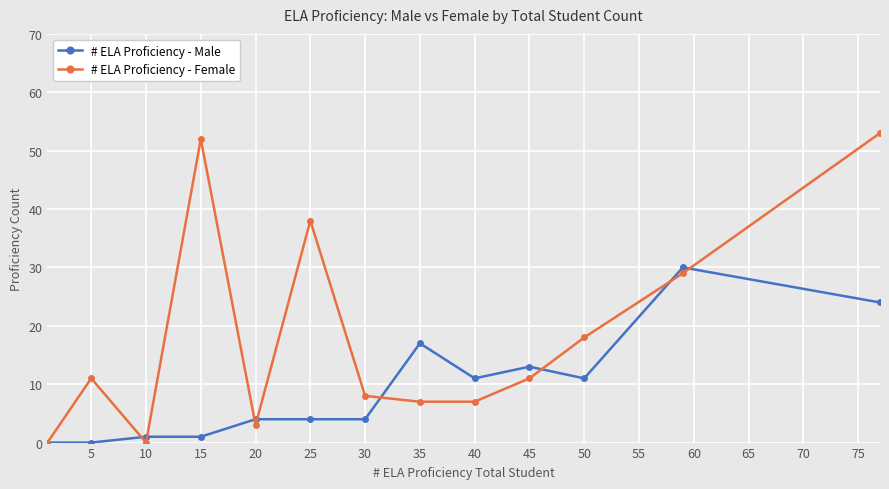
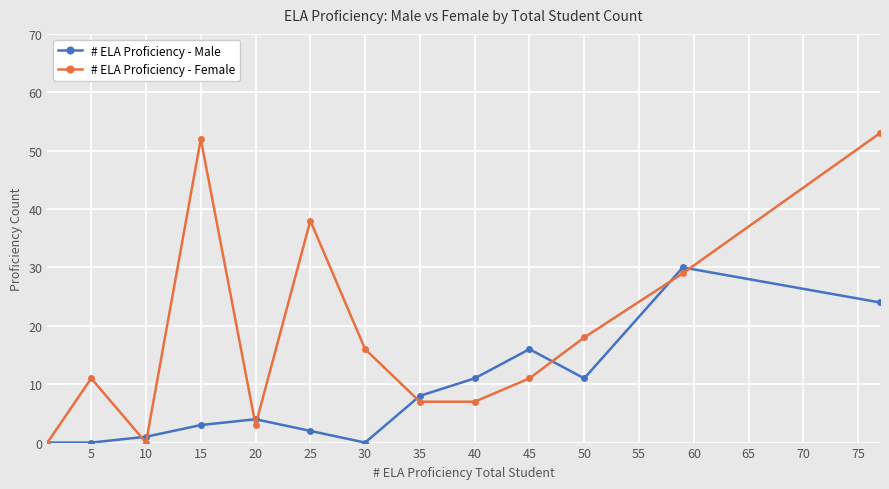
# ELA Proficiency - Male, 15: 1 -> 3
# ELA Proficiency - Male, 25: 4 -> 2
# ELA Proficiency - Male, 30: 4 -> 0
# ELA Proficiency - Female, 30: 8 -> 16
# ELA Proficiency - Male, 35: 17 -> 8
# ELA Proficiency - Male, 45: 13 -> 16
